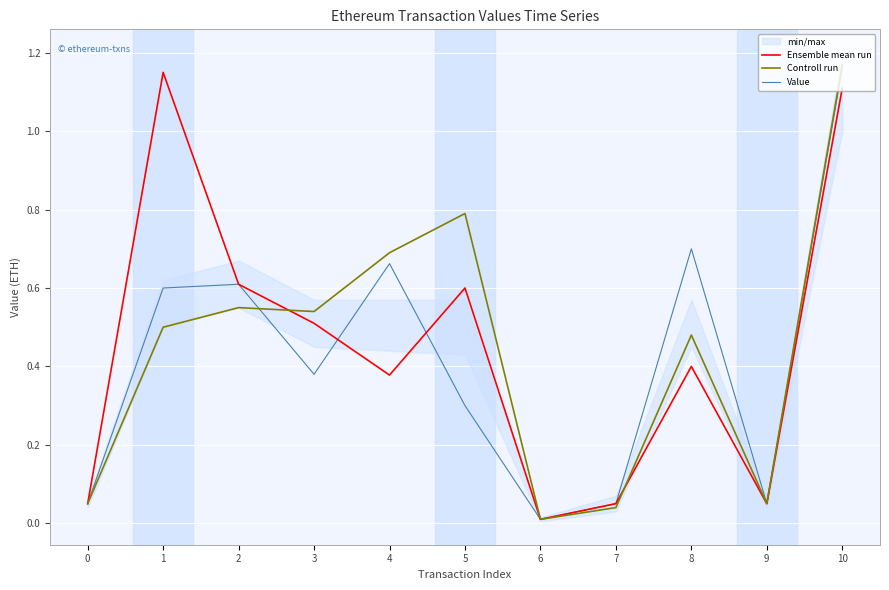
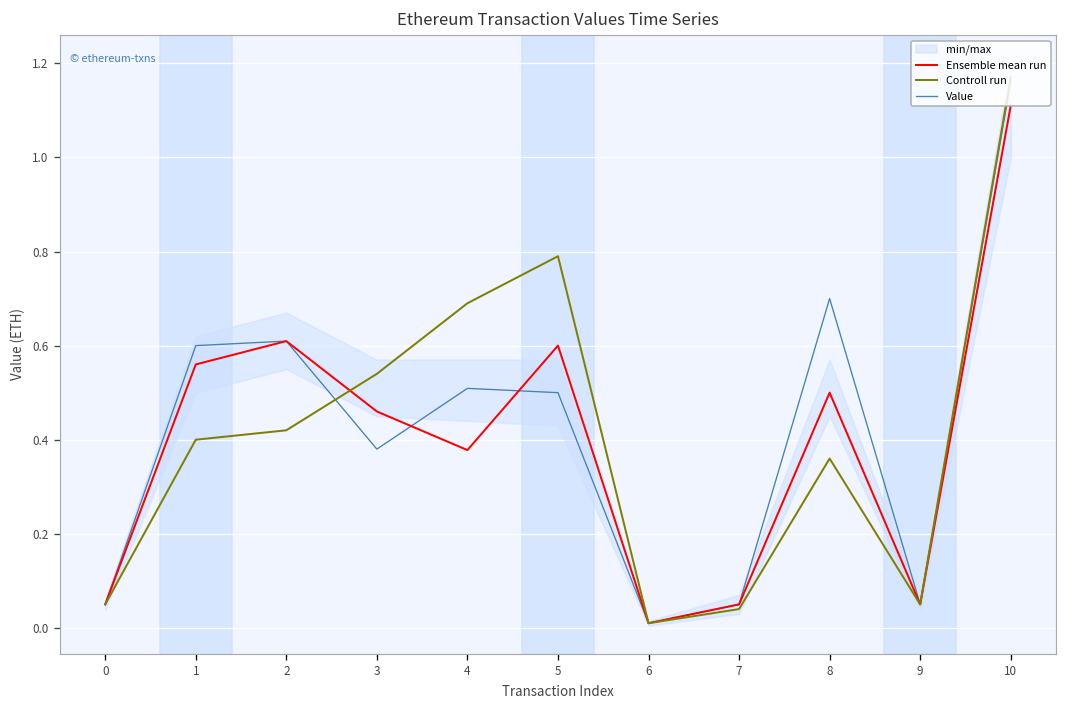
Ensemble mean run, 1: 1.15 -> 0.56
Controll run, 1: 0.5 -> 0.4
Controll run, 2: 0.55 -> 0.42
Ensemble mean run, 3: 0.51 -> 0.46
Value, 4: 0.66 -> 0.51
Value, 5: 0.3 -> 0.5
Ensemble mean run, 8: 0.4 -> 0.5
Controll run, 8: 0.48 -> 0.36
